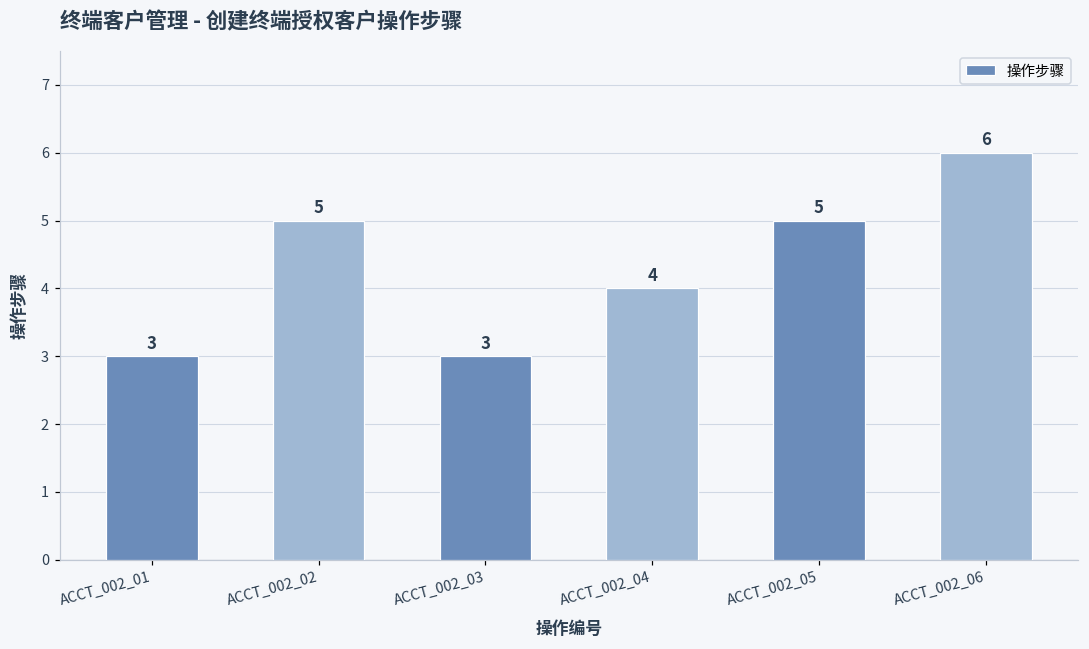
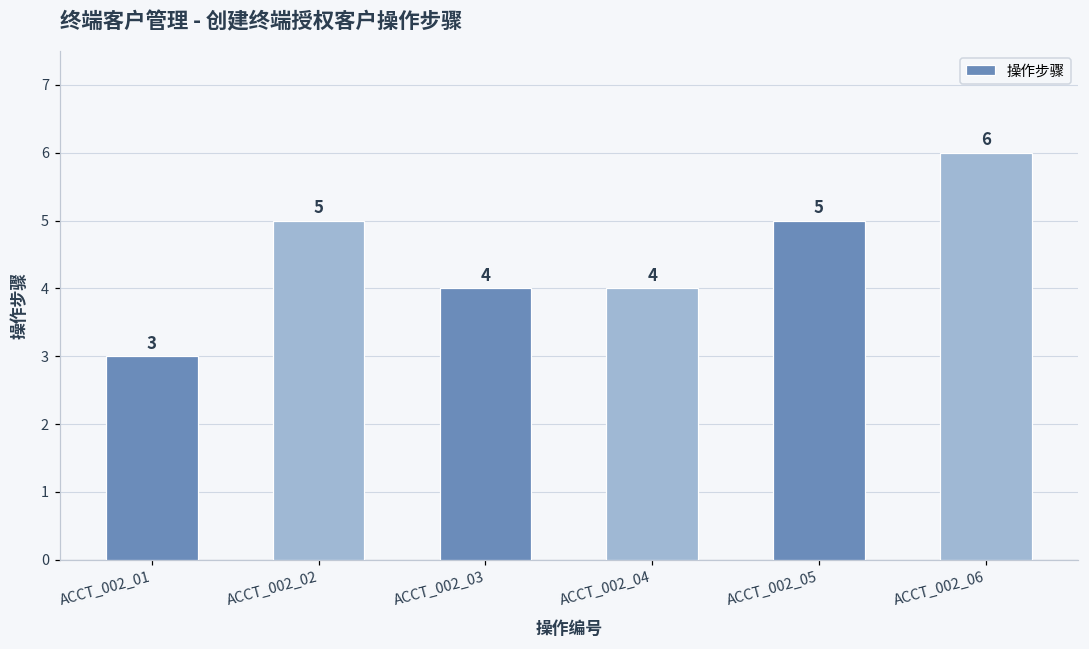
ACCT_002_03: 3 -> 4
